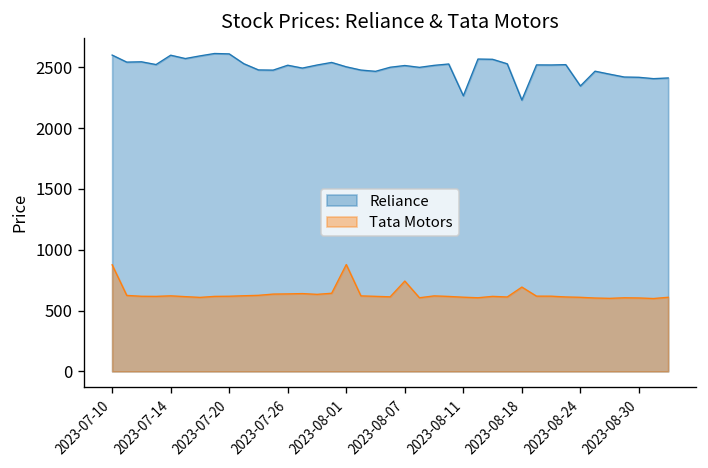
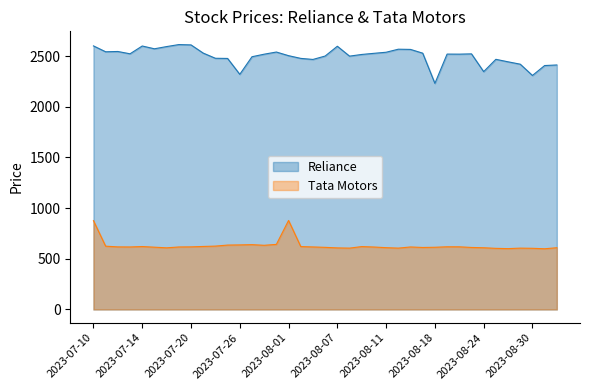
Reliance, 2023-07-26: 2520 -> 2320
Reliance, 2023-08-07: 2510 -> 2600
Tata Motors, 2023-08-07: 740 -> 610
Reliance, 2023-08-11: 2270 -> 2540
Tata Motors, 2023-08-18: 690 -> 610
Reliance, 2023-08-30: 2420 -> 2310
